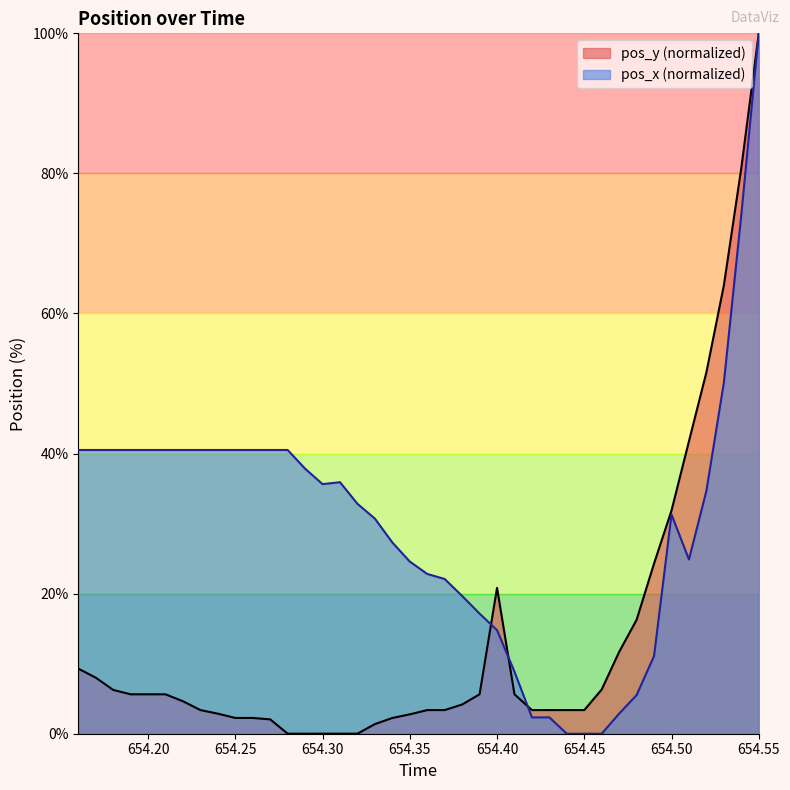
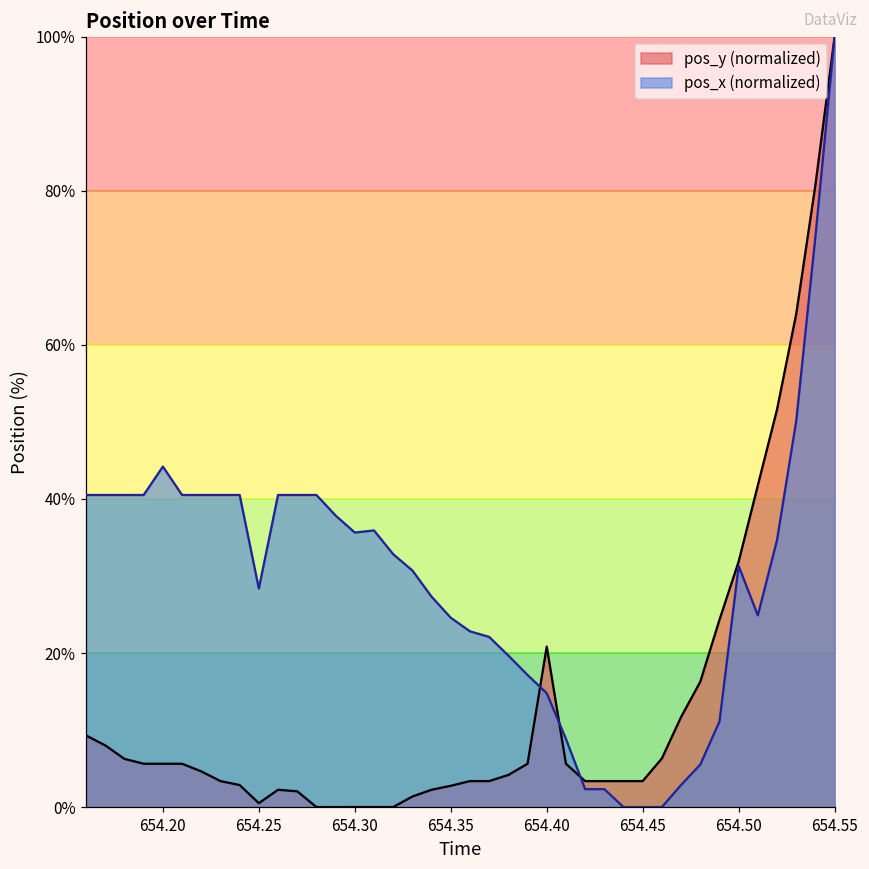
pos_x (normalized), 654.20: 41% -> 44%
pos_y (normalized), 654.25: 2% -> 1%
pos_x (normalized), 654.25: 41% -> 28%
